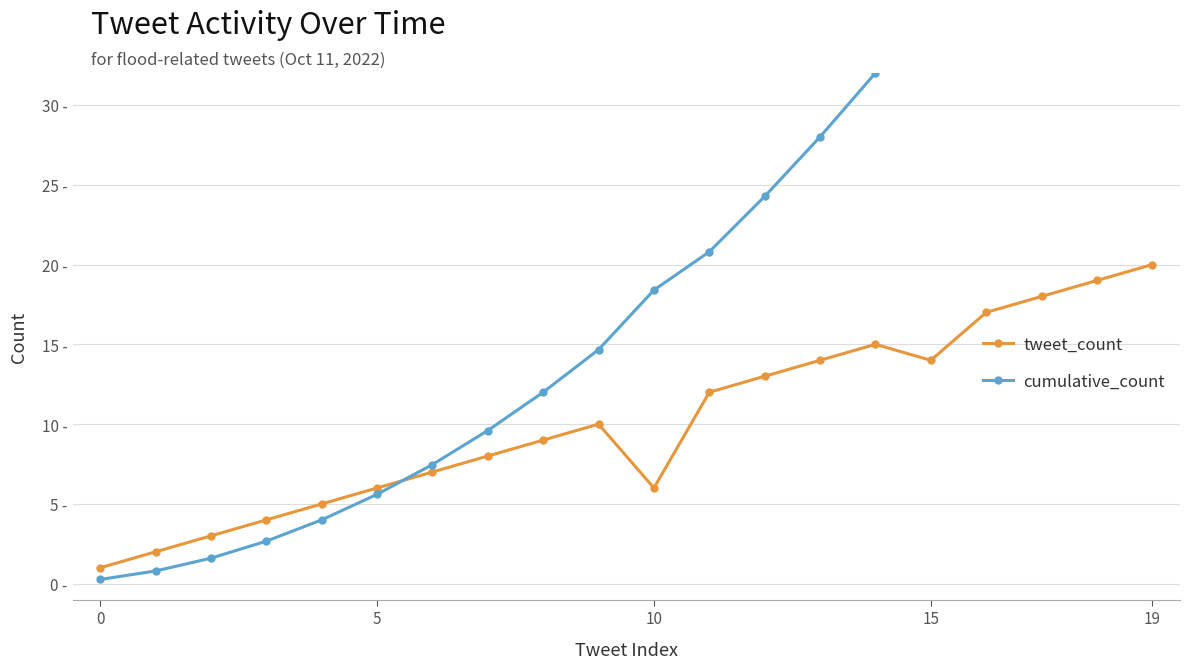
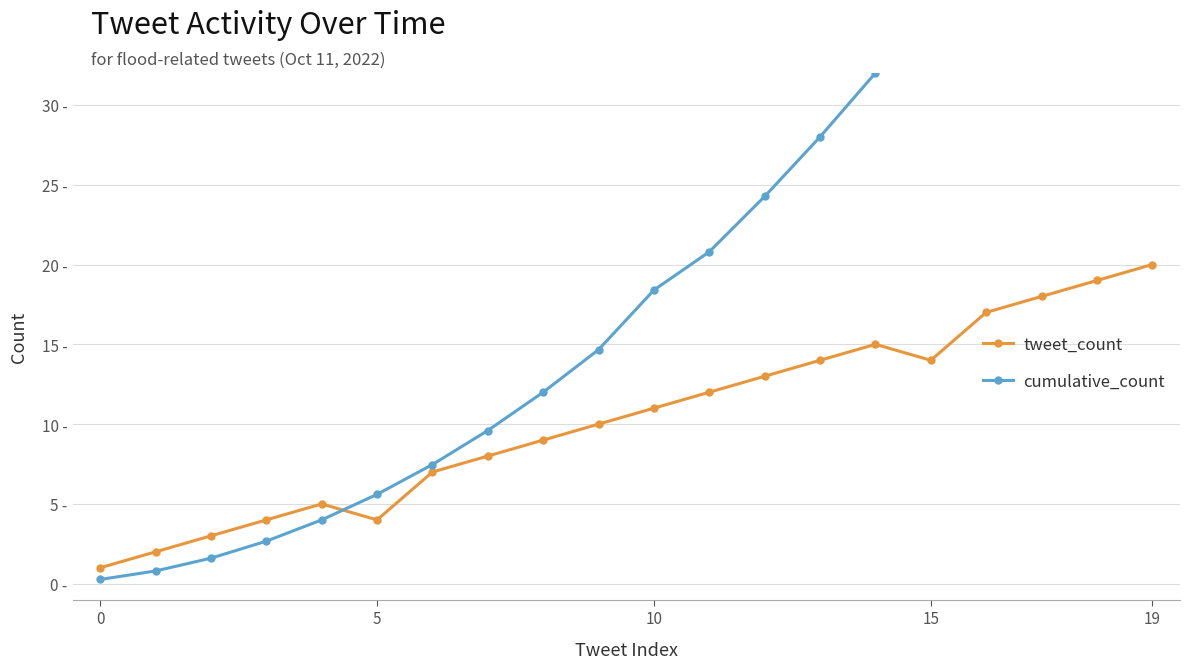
tweet_count, 5: 6 - -> 4 -
tweet_count, 10: 6 - -> 11 -
